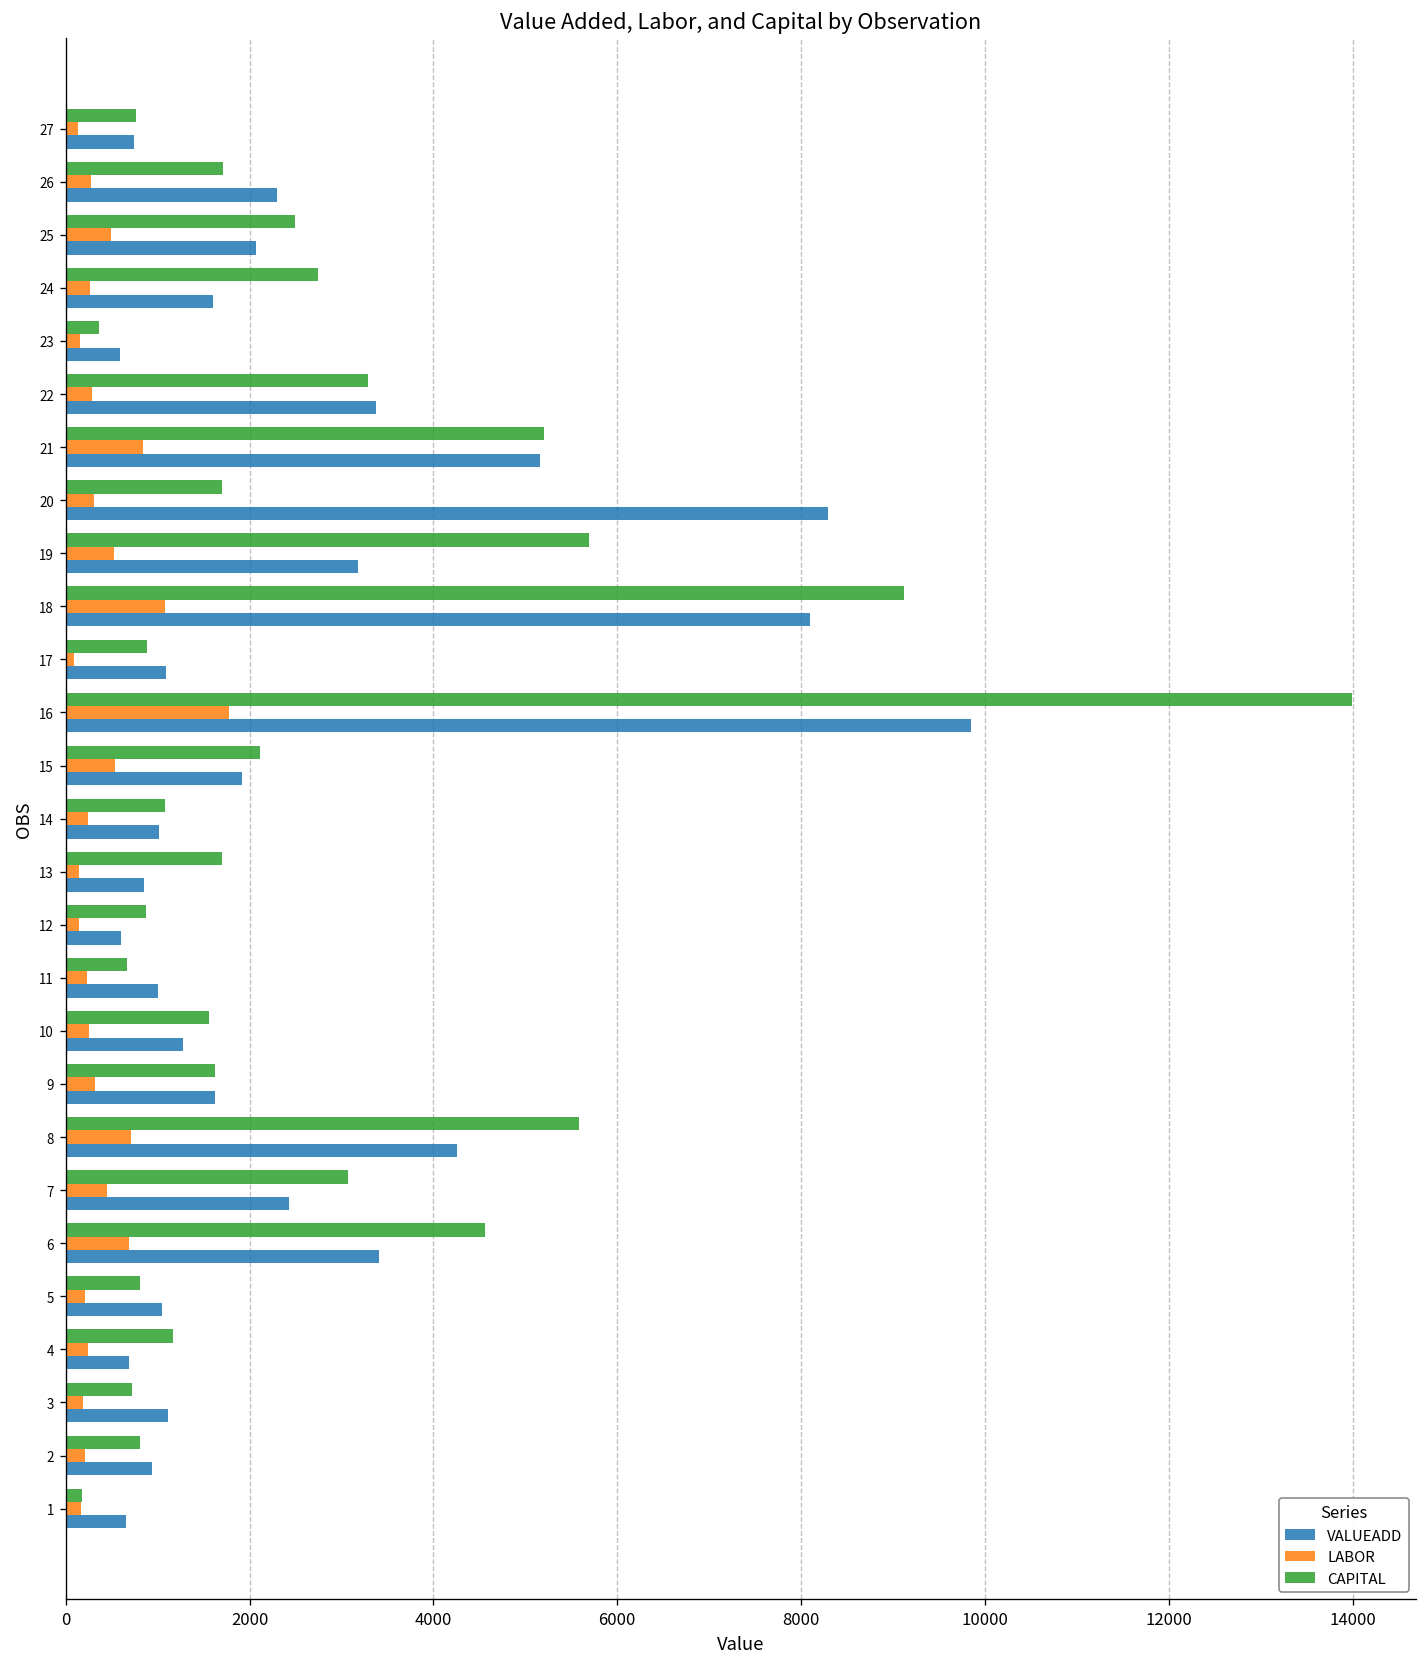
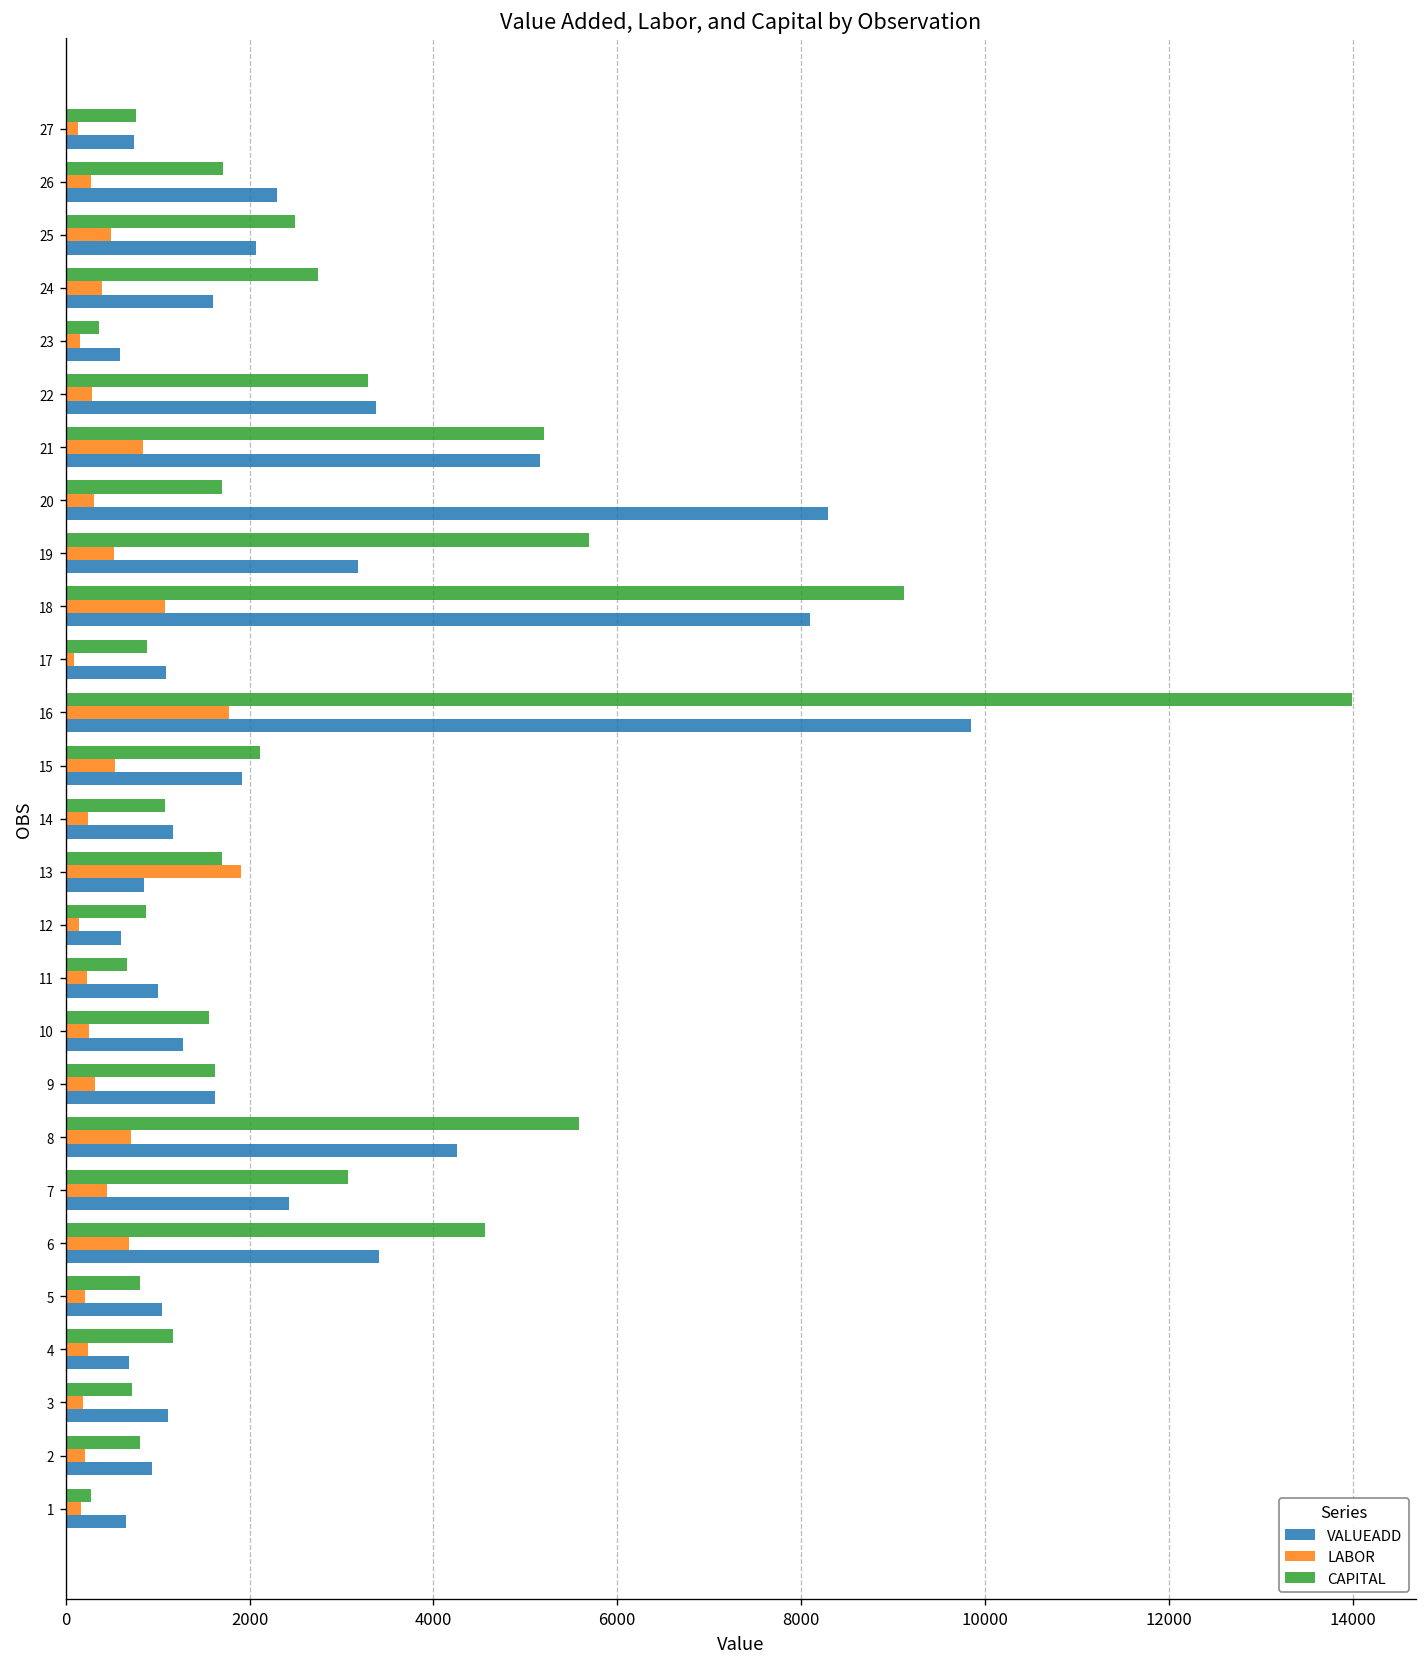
LABOR, 24: 300 -> 400
VALUEADD, 14: 1000 -> 1200
LABOR, 13: 100 -> 1900
CAPITAL, 1: 200 -> 300
